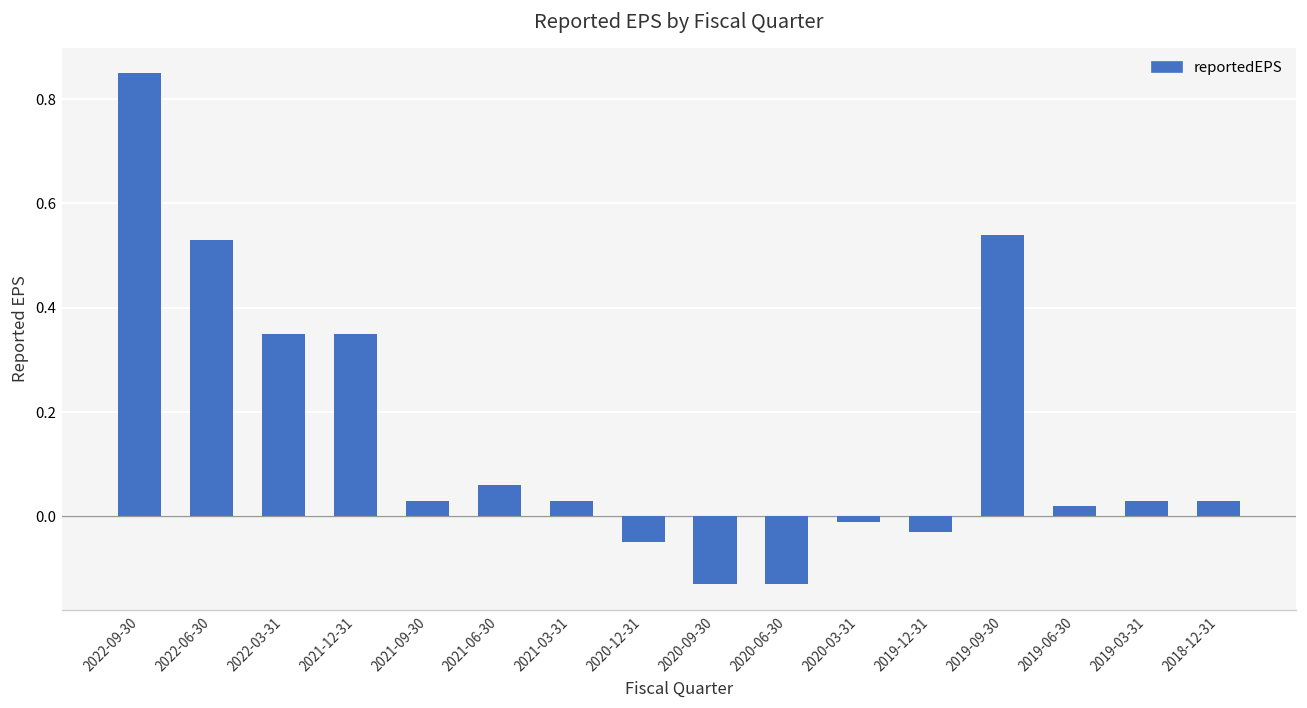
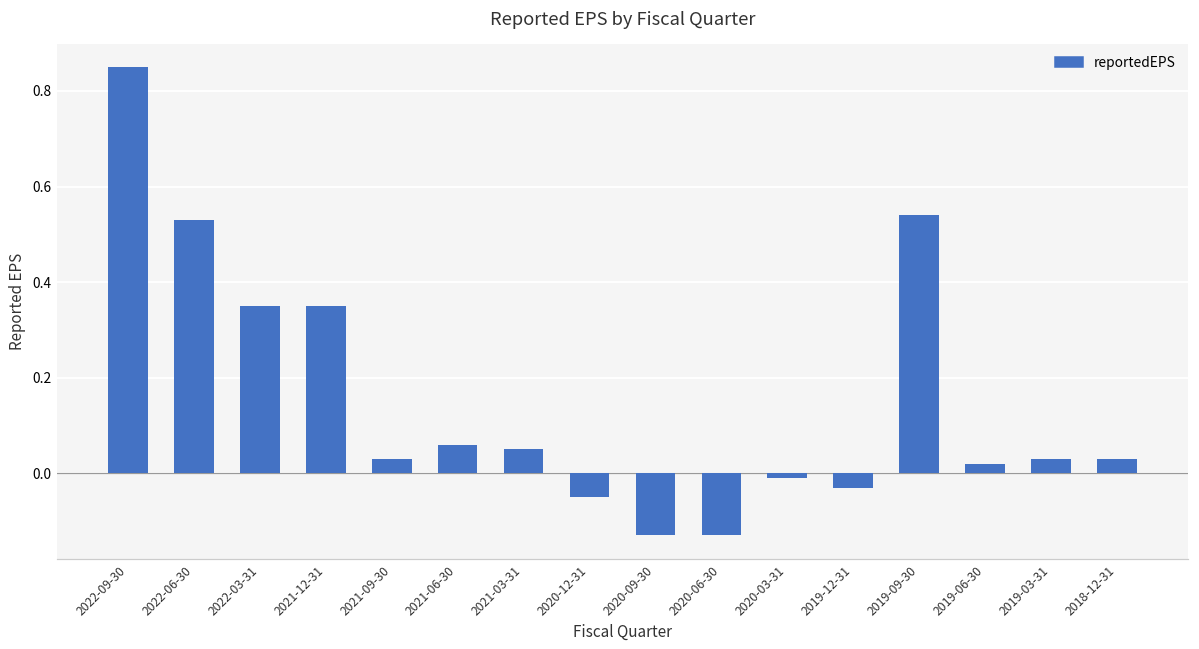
2021-03-31: 0.03 -> 0.05
